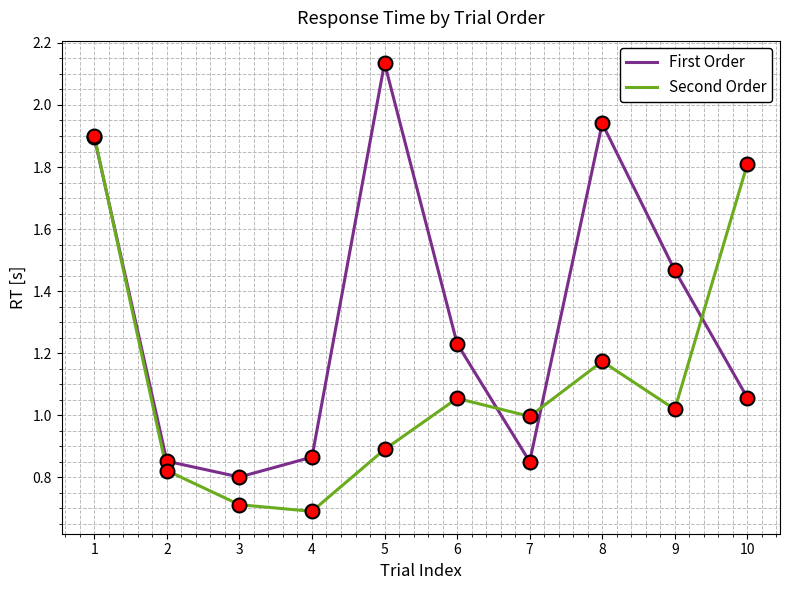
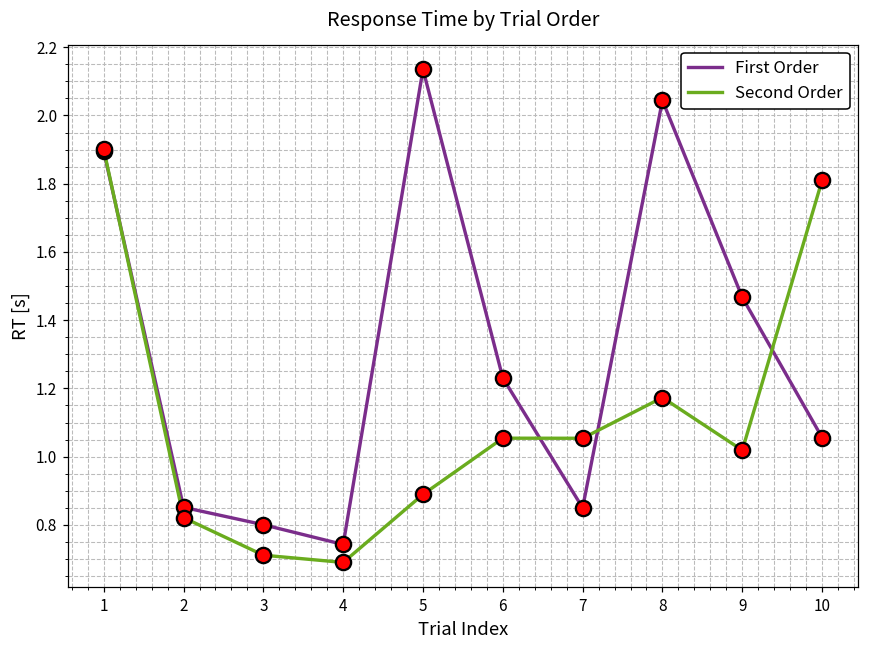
First Order, 4: 0.86 -> 0.74
Second Order, 7: 1.00 -> 1.05
First Order, 8: 1.94 -> 2.04
